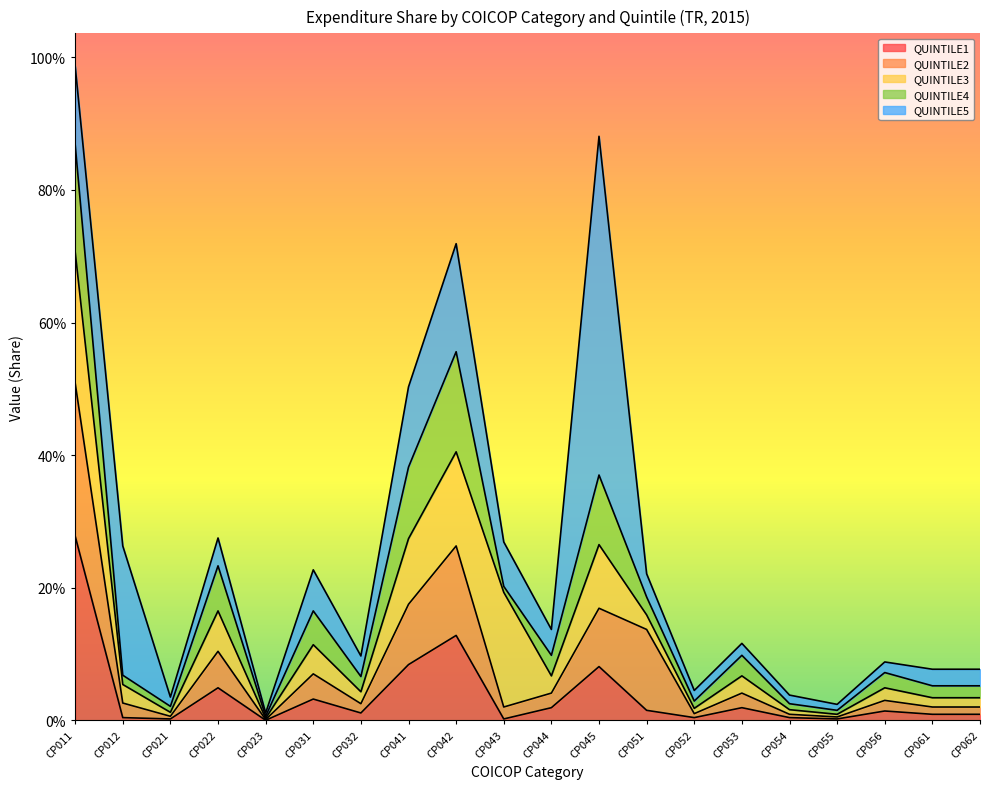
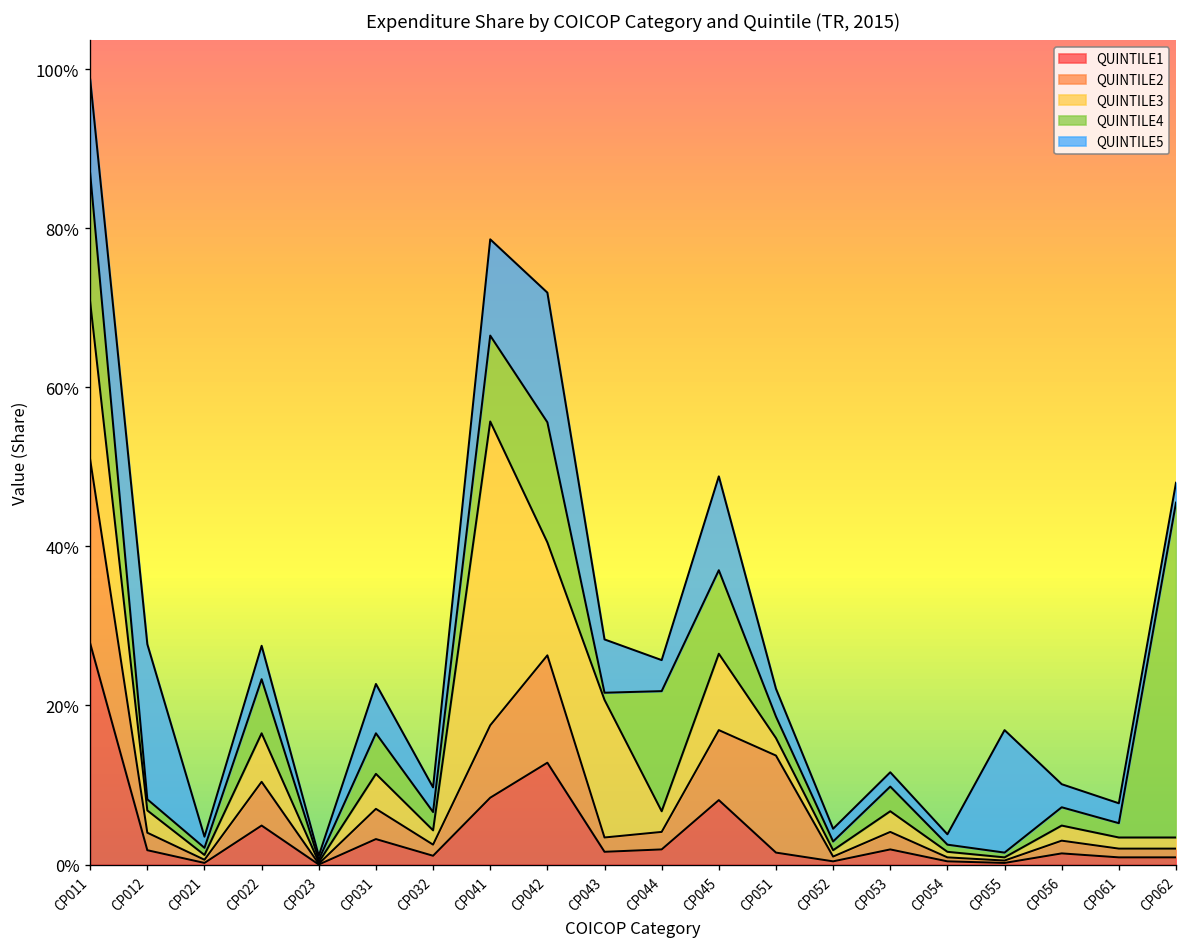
QUINTILE1, CP012: 0% -> 2%
QUINTILE3, CP041: 10% -> 38%
QUINTILE1, CP043: 0% -> 2%
QUINTILE4, CP044: 3% -> 15%
QUINTILE5, CP045: 51% -> 12%
QUINTILE5, CP055: 1% -> 15%
QUINTILE5, CP056: 2% -> 3%
QUINTILE4, CP062: 2% -> 42%
